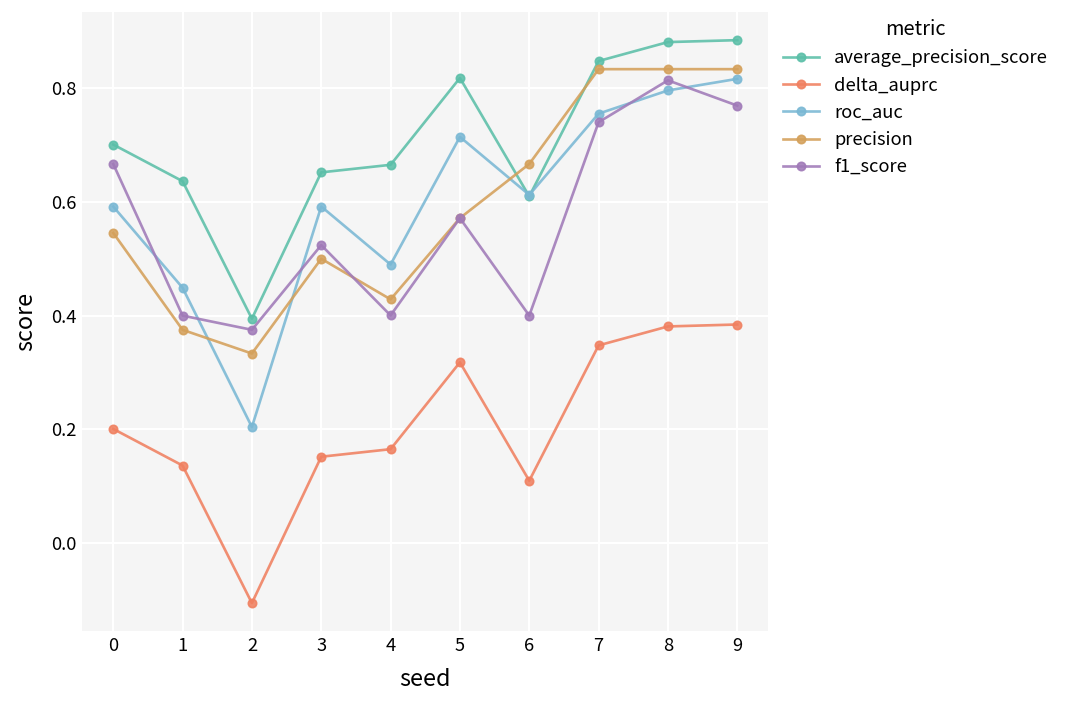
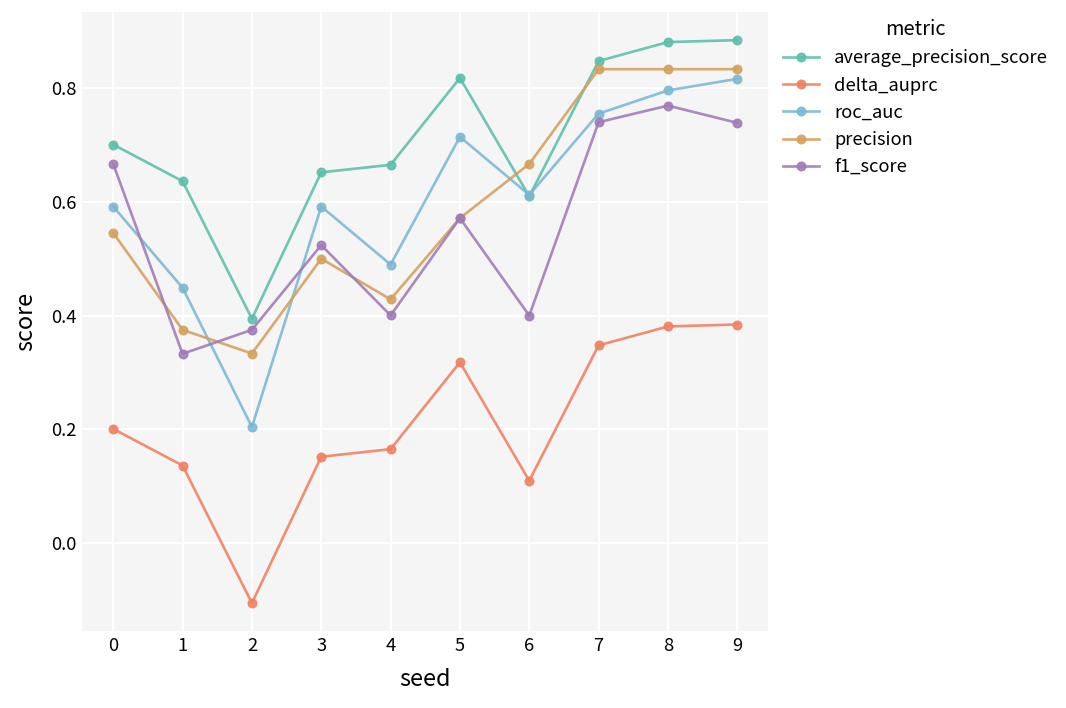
f1_score, 1: 0.40 -> 0.33
f1_score, 8: 0.81 -> 0.77
f1_score, 9: 0.77 -> 0.74
